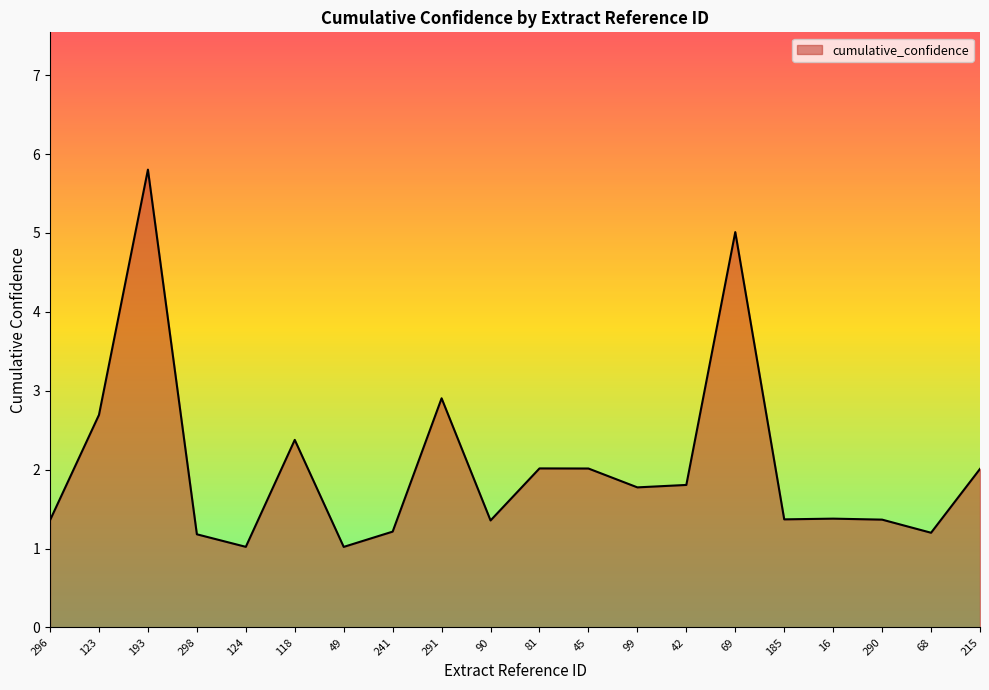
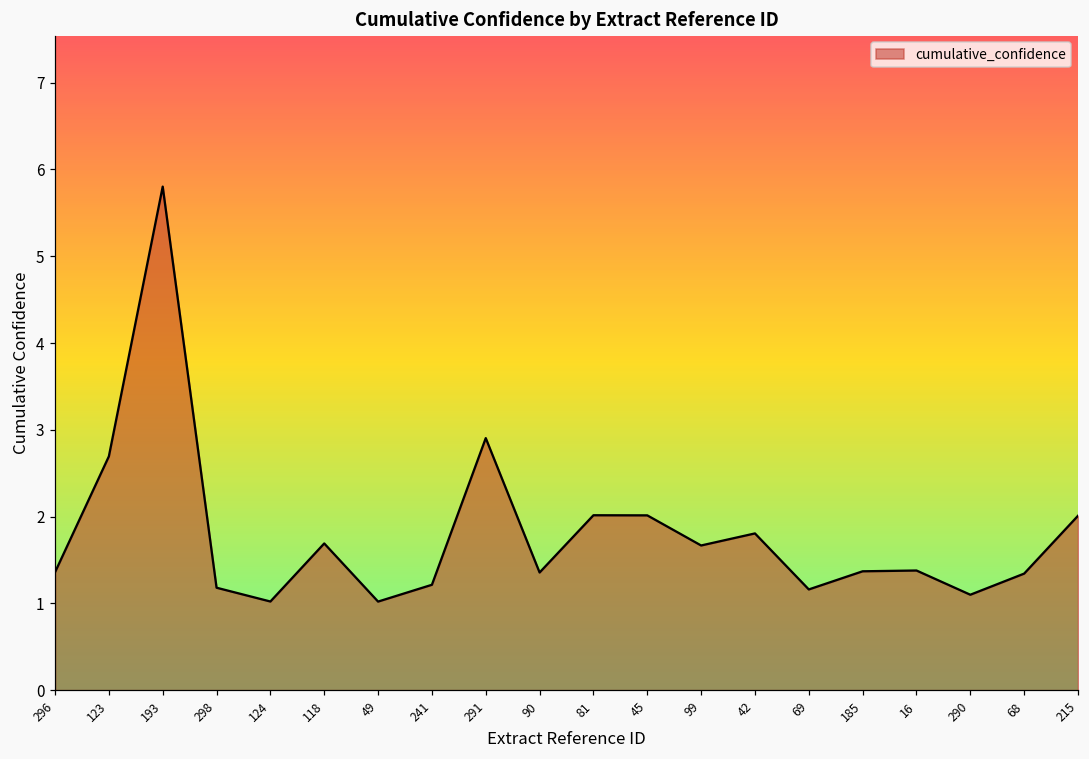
118: 2.4 -> 1.7
99: 1.8 -> 1.7
69: 5.0 -> 1.2
290: 1.4 -> 1.1
68: 1.2 -> 1.3
